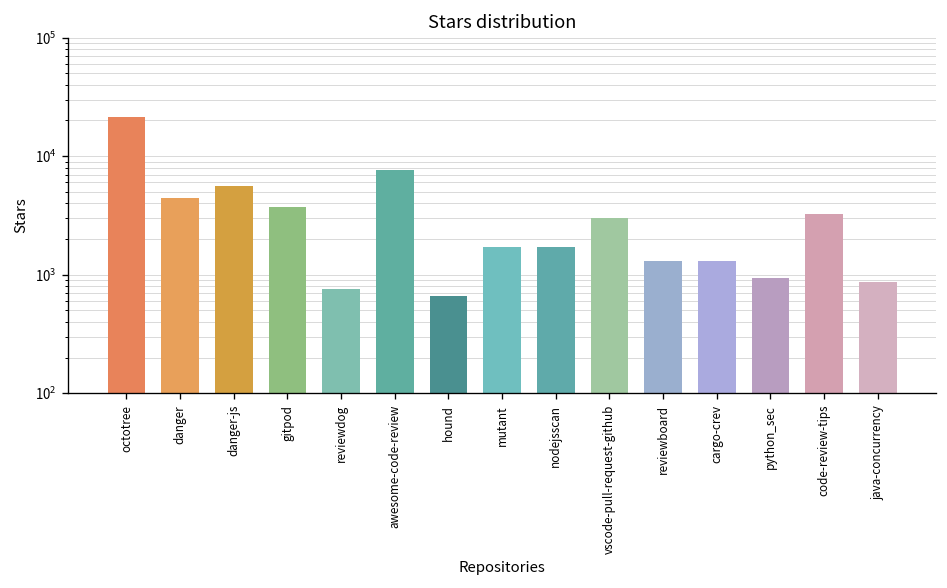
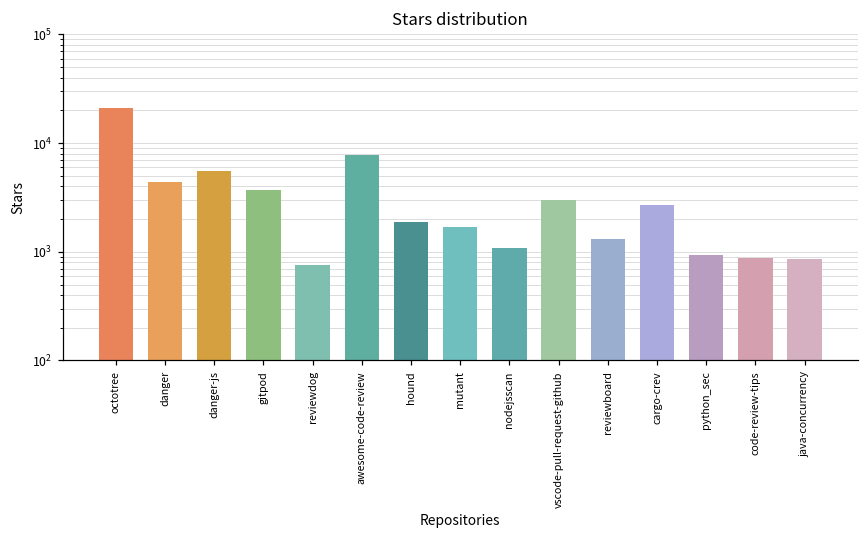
hound: 700 -> 1900
nodejsscan: 1700 -> 1100
cargo-crev: 1300 -> 2700
code-review-tips: 3300 -> 900
